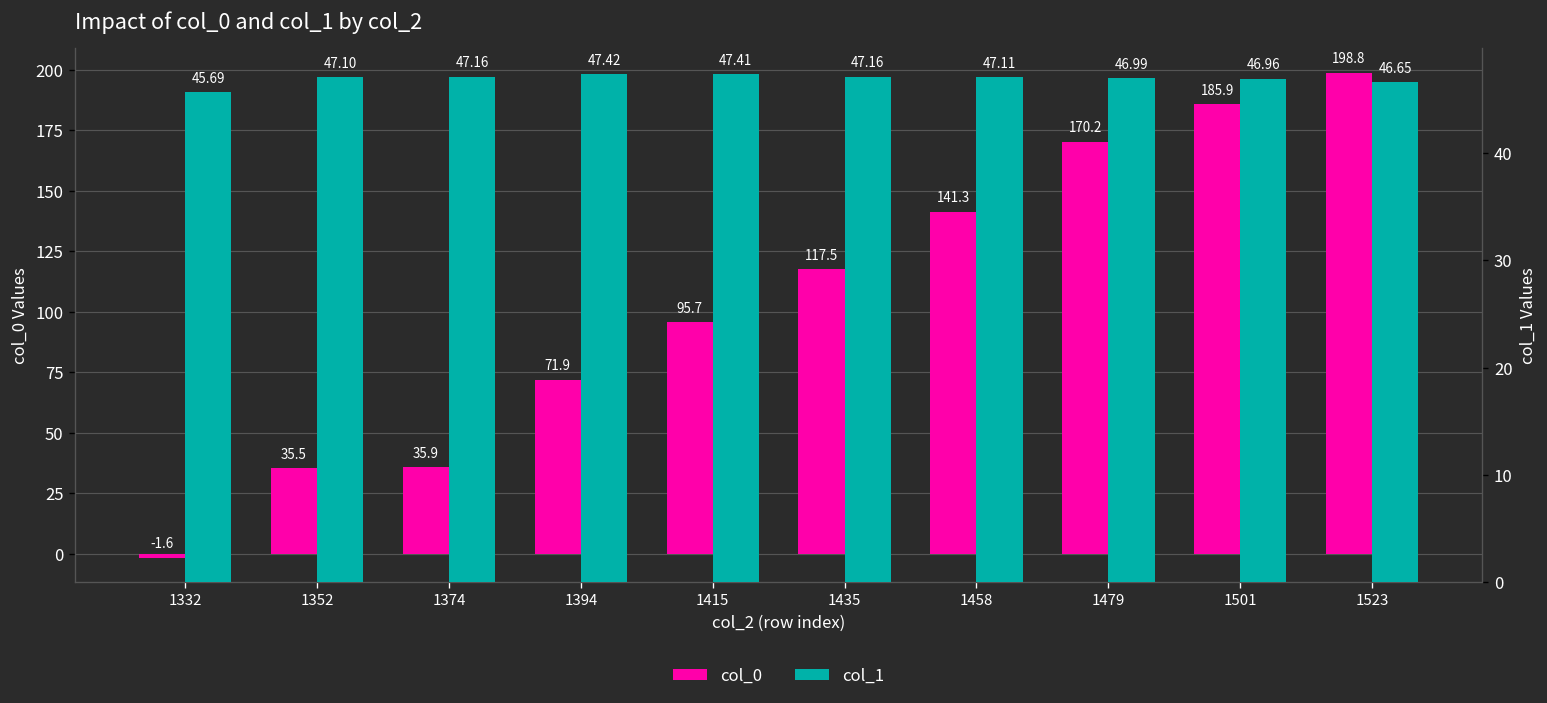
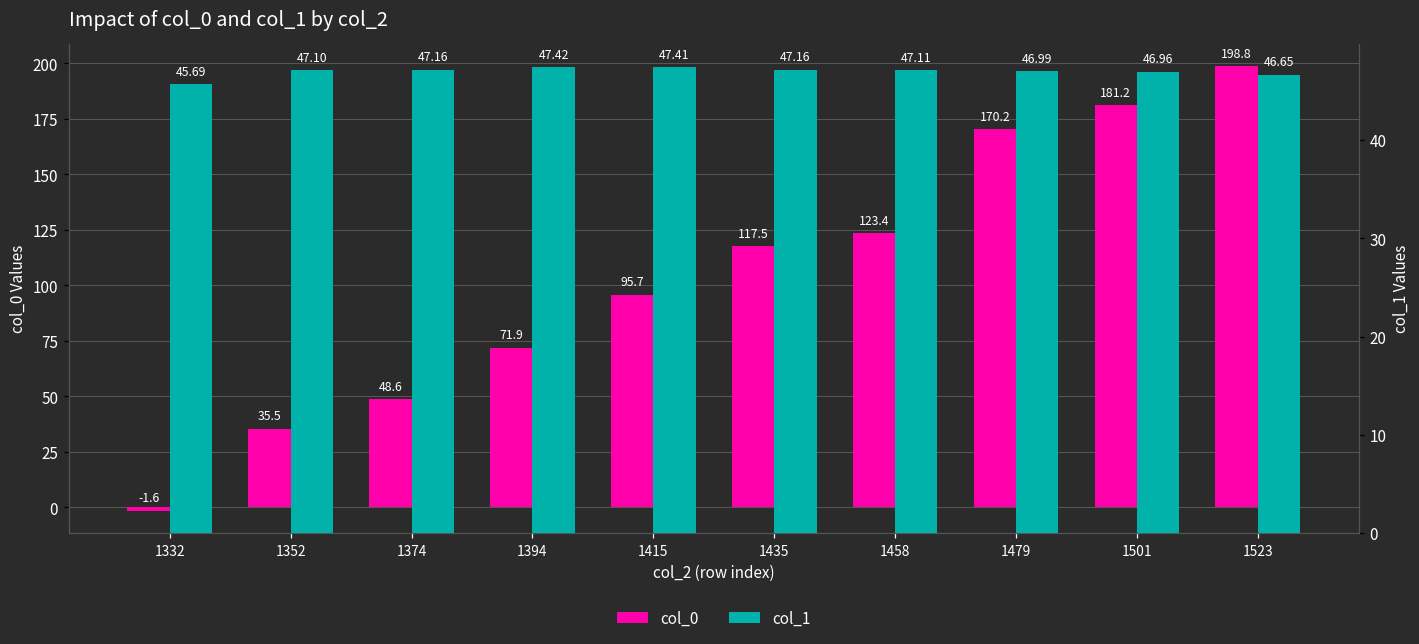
col_0, 1374: 35.9 -> 48.6
col_0, 1458: 141.3 -> 123.4
col_0, 1501: 185.9 -> 181.2
